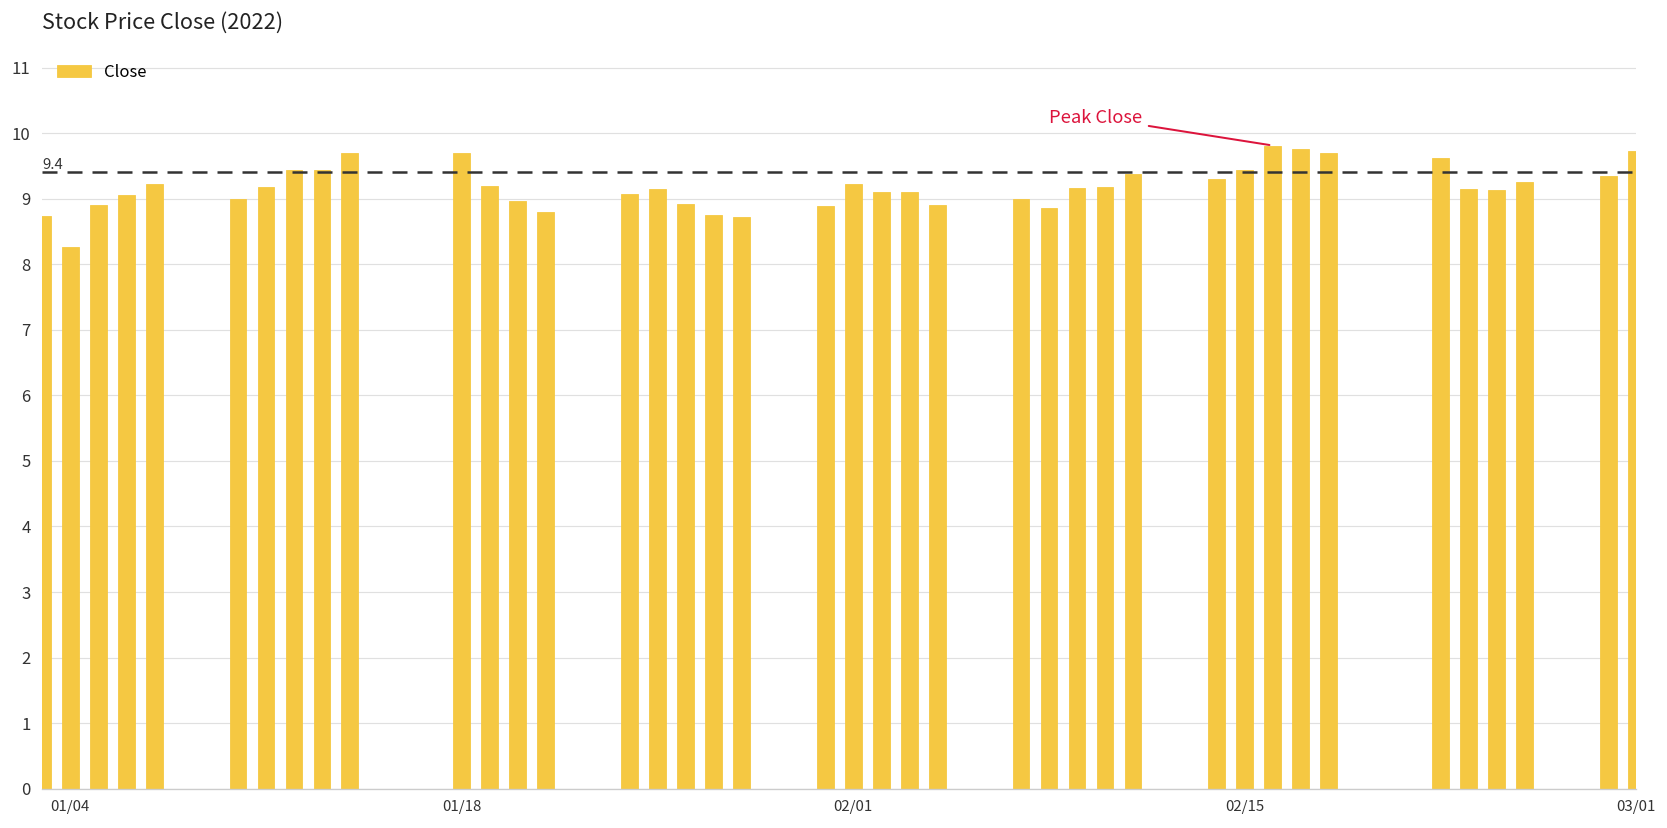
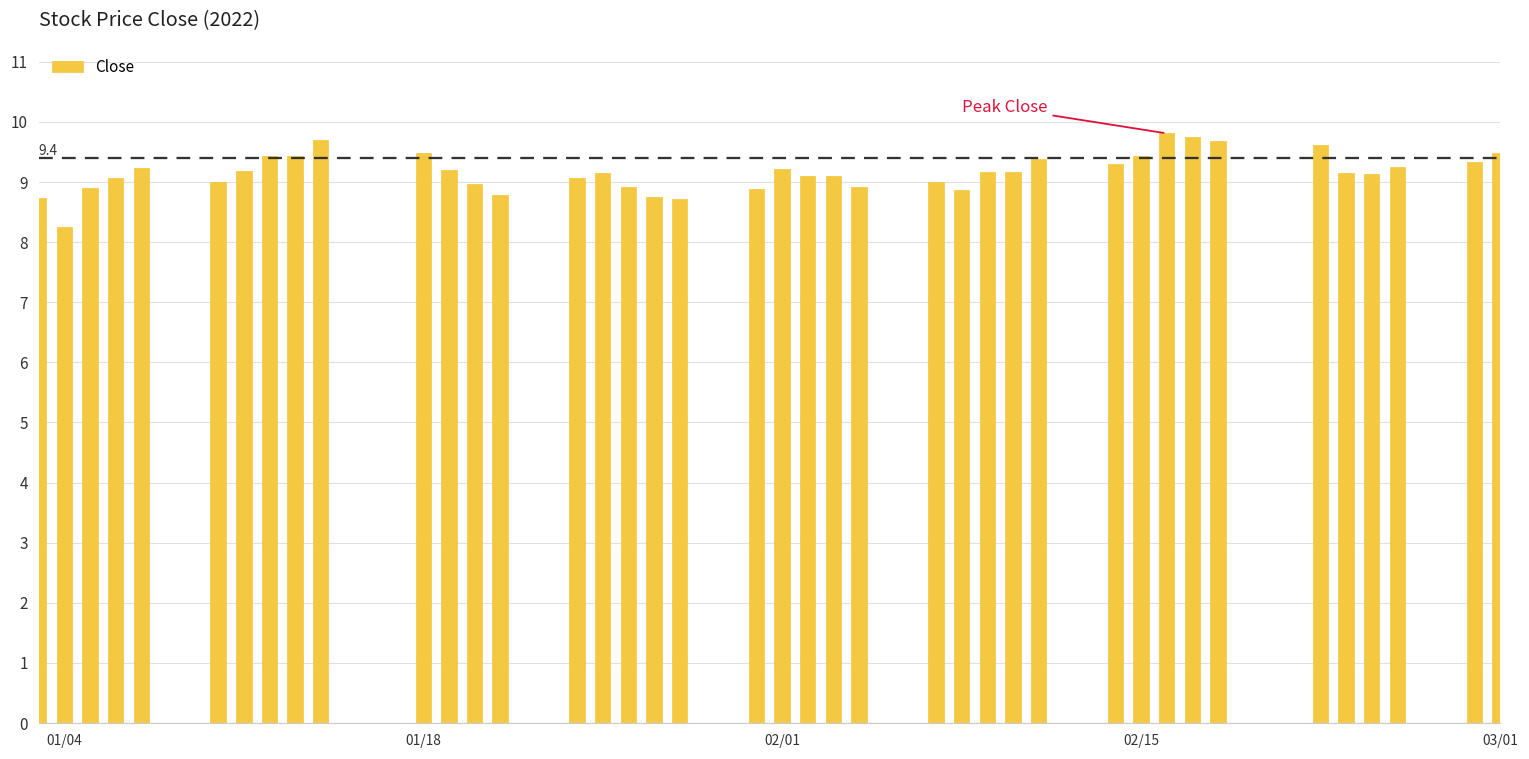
01/18: 9.7 -> 9.5
03/01: 9.7 -> 9.5
